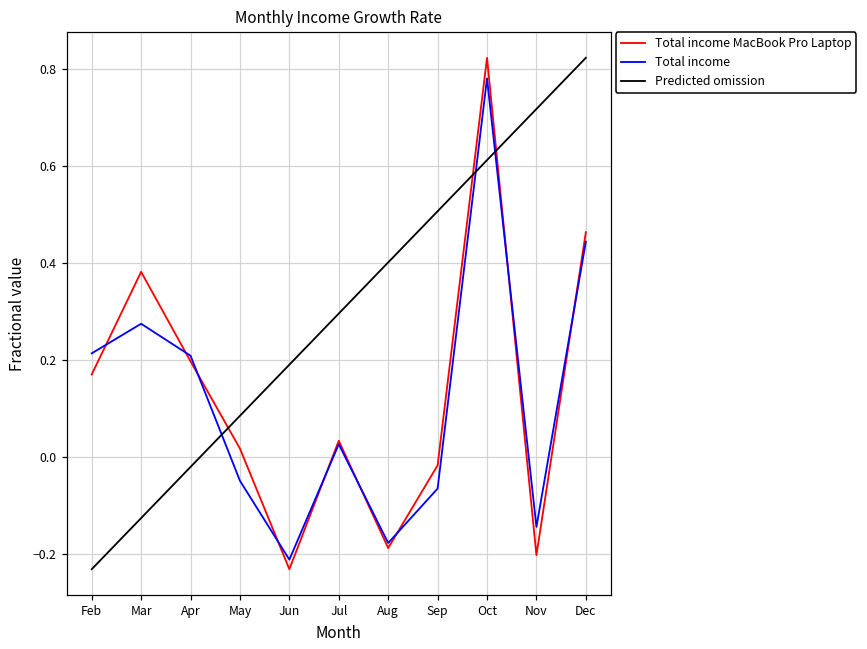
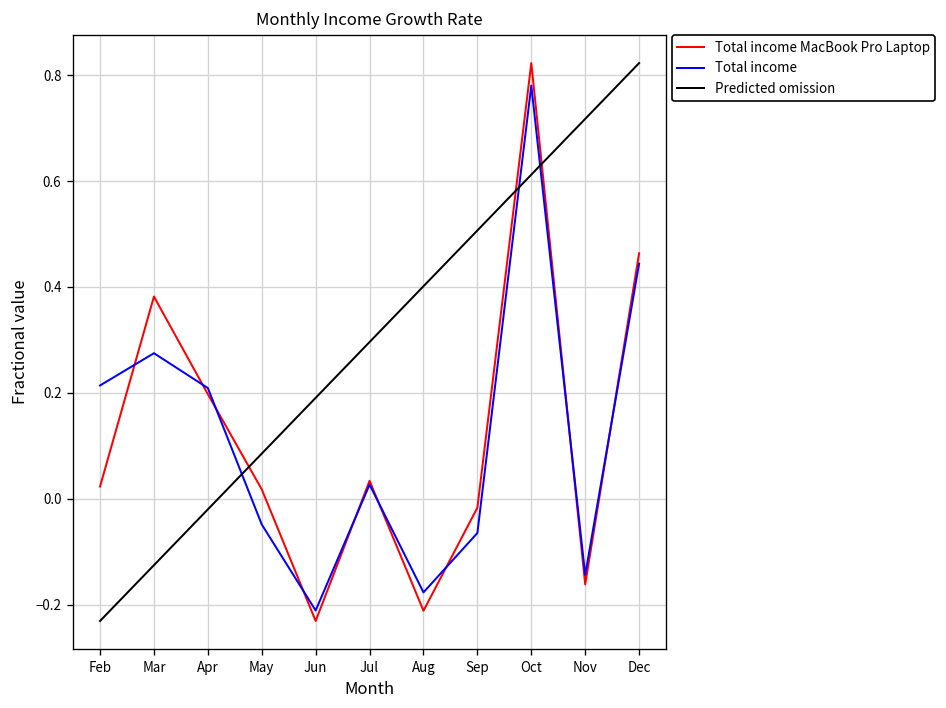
Total income MacBook Pro Laptop, Feb: 0.17 -> 0.02
Total income MacBook Pro Laptop, Aug: -0.19 -> -0.21
Total income MacBook Pro Laptop, Nov: -0.20 -> -0.16
